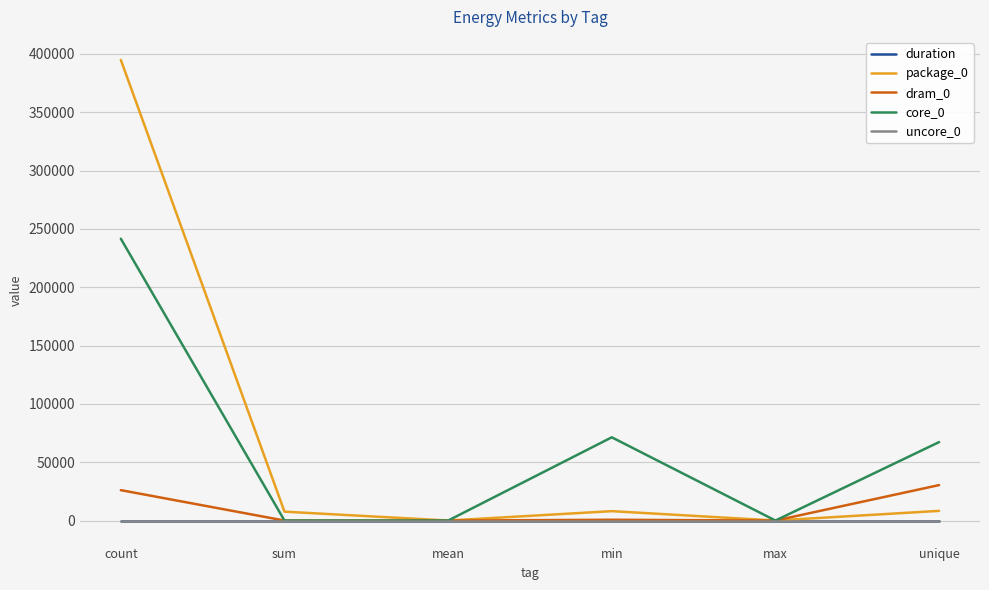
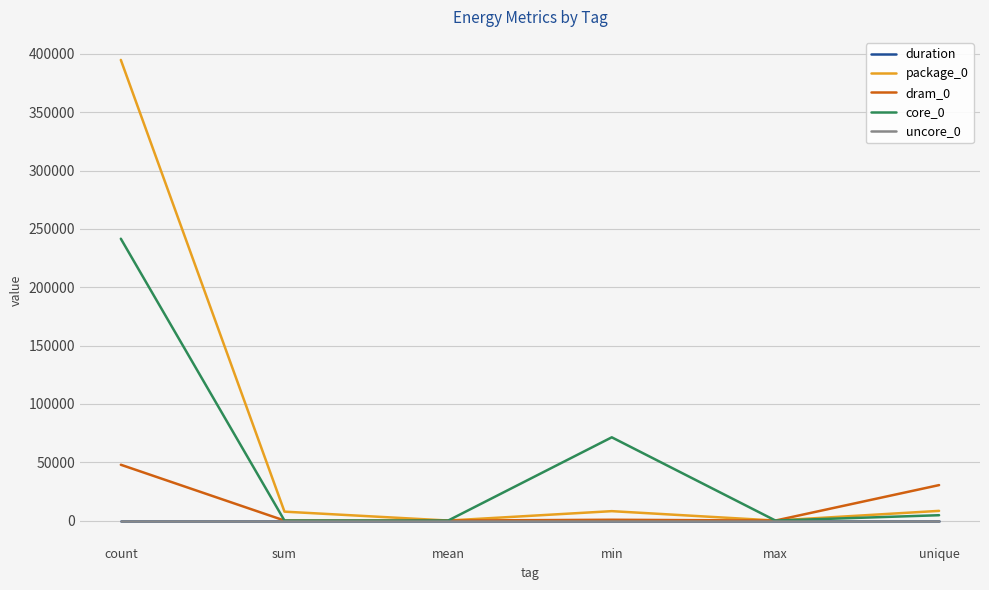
dram_0, count: 26000 -> 48000
core_0, unique: 67000 -> 5000
